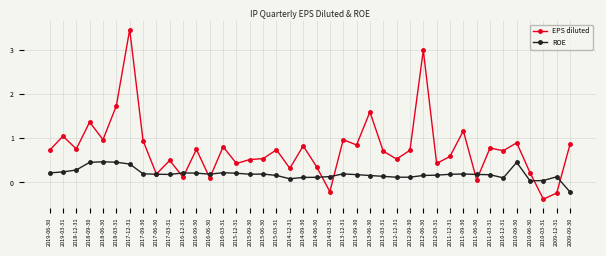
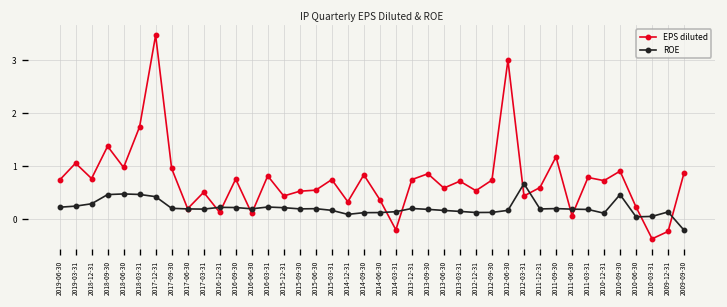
EPS diluted, 2013-12-31: 1.0 -> 0.7
EPS diluted, 2013-06-30: 1.6 -> 0.6
ROE, 2012-03-31: 0.2 -> 0.7
